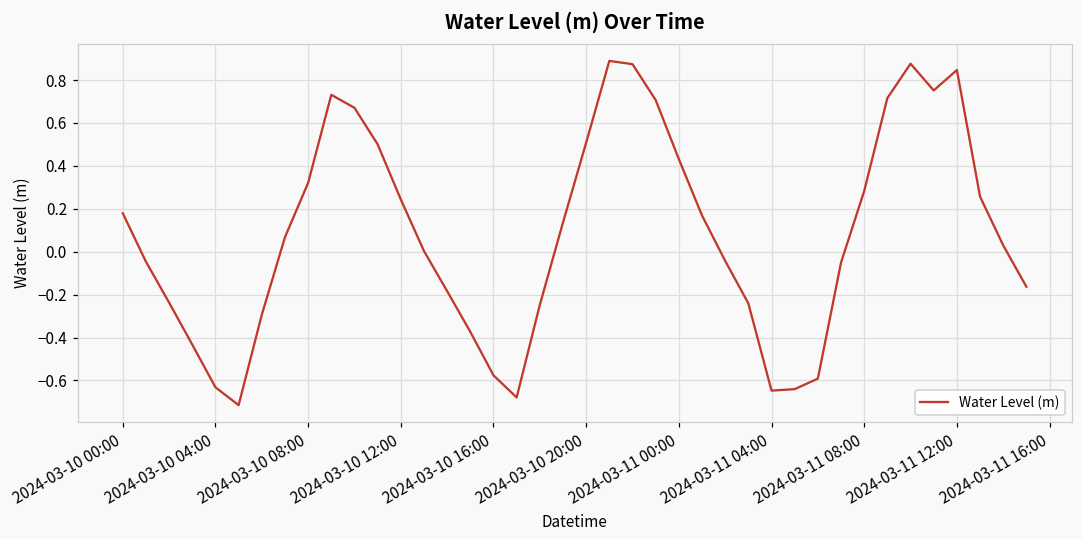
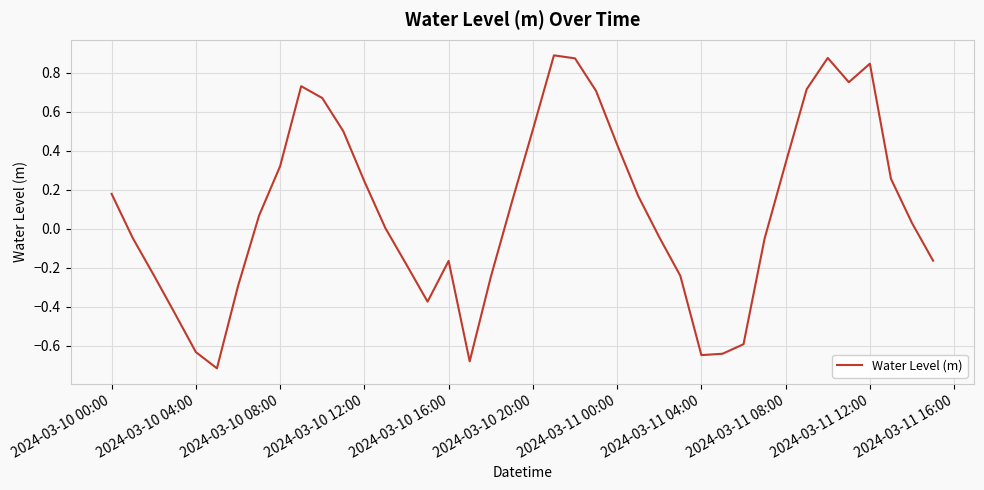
2024-03-10 16:00: -0.58 -> -0.16
2024-03-11 08:00: 0.28 -> 0.34
